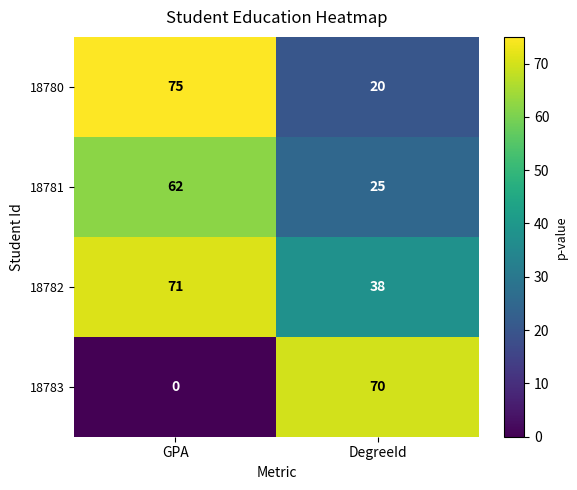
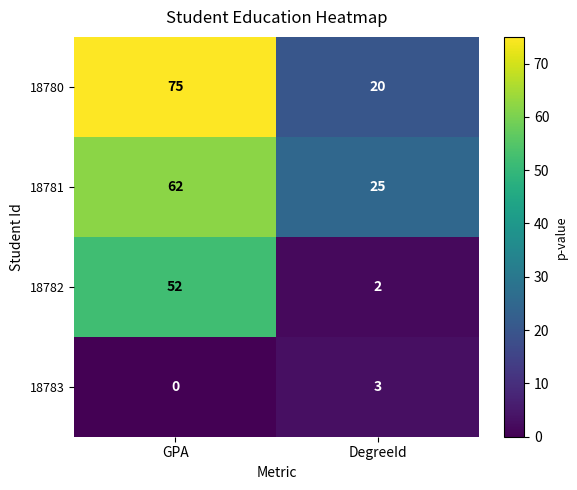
18782, GPA: 71 -> 52
18782, DegreeId: 38 -> 2
18783, DegreeId: 70 -> 3
